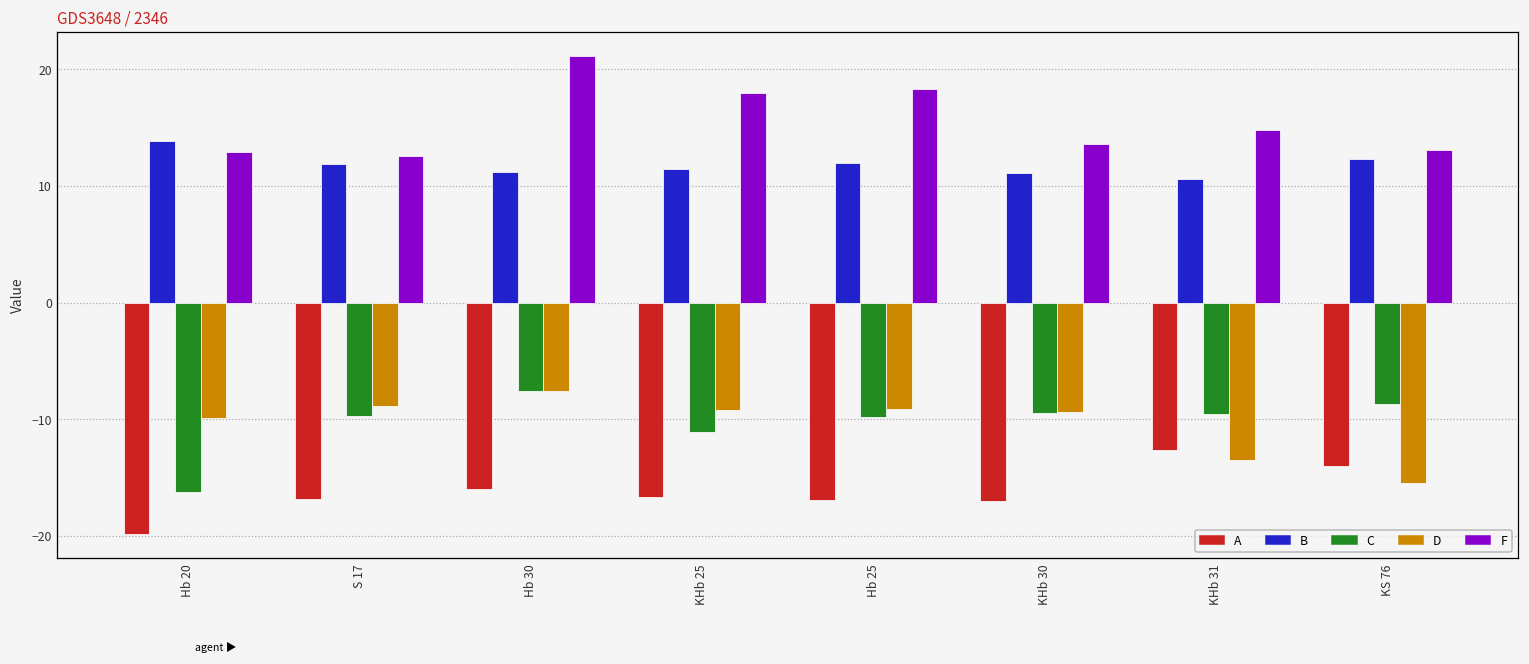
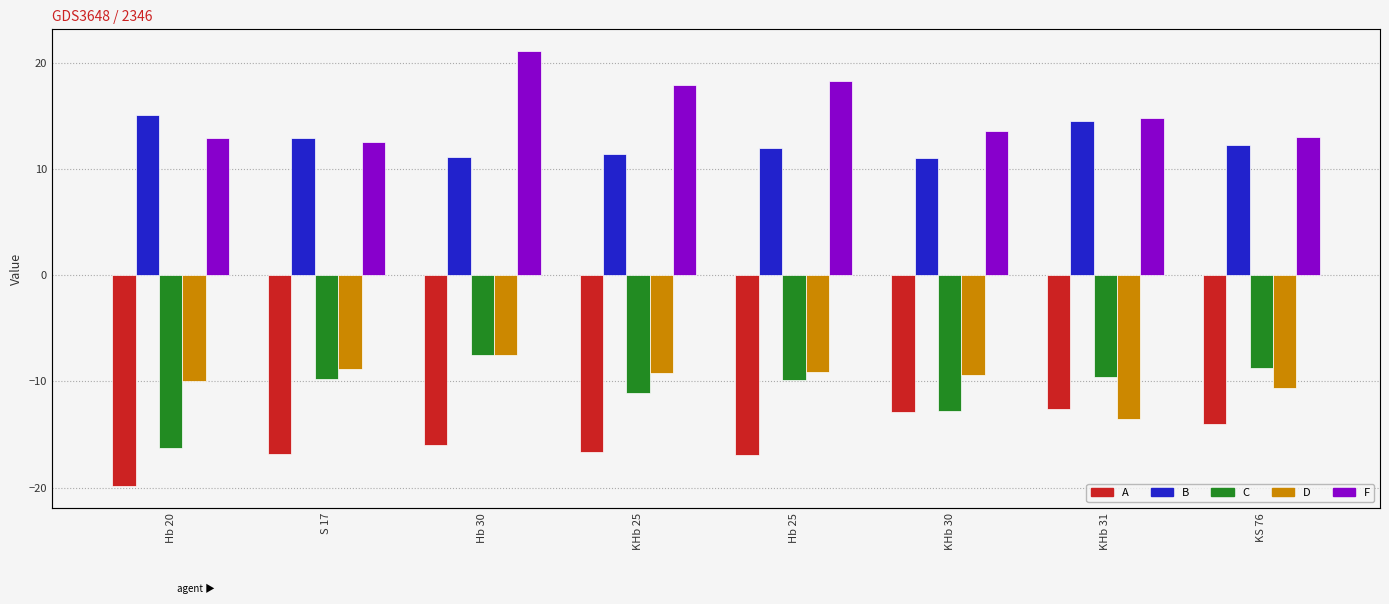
B, Hb 20: 13.8 -> 15.1
B, S 17: 11.9 -> 12.9
A, KHb 30: -17.0 -> -12.8
C, KHb 30: -9.5 -> -12.7
B, KHb 31: 10.6 -> 14.5
D, KS 76: -15.5 -> -10.6
